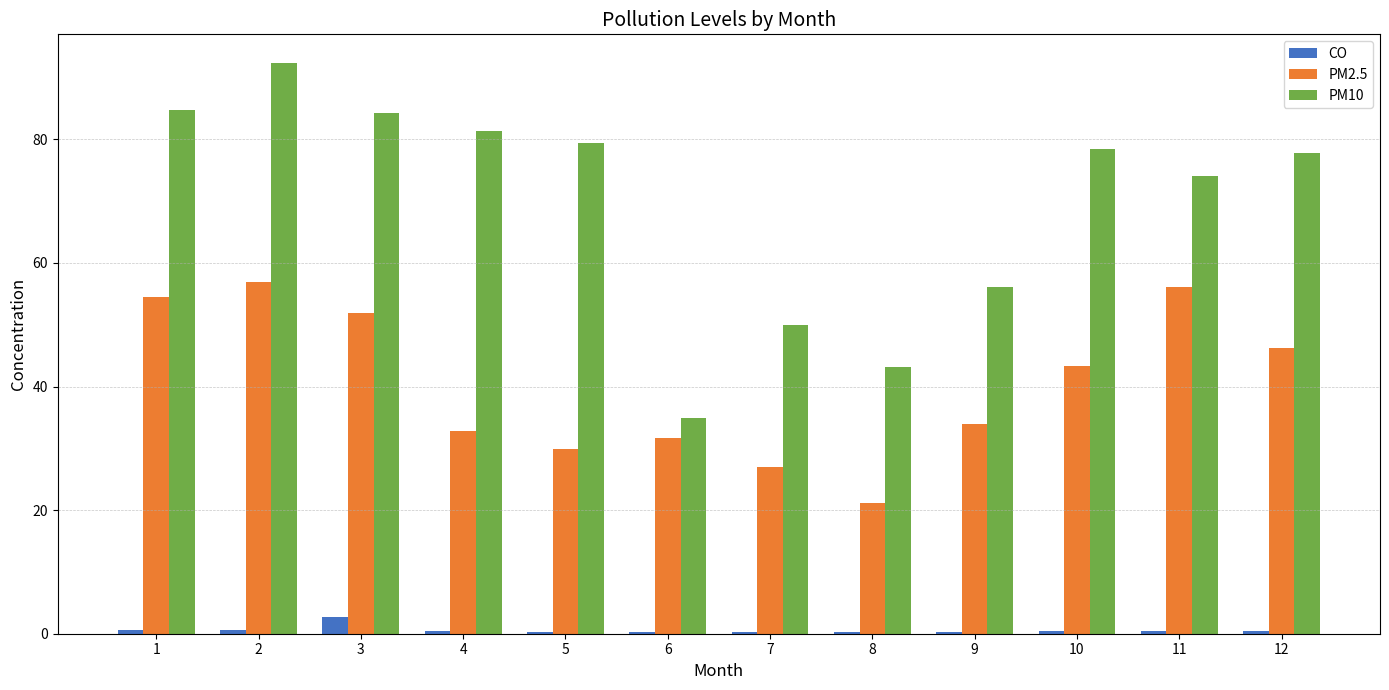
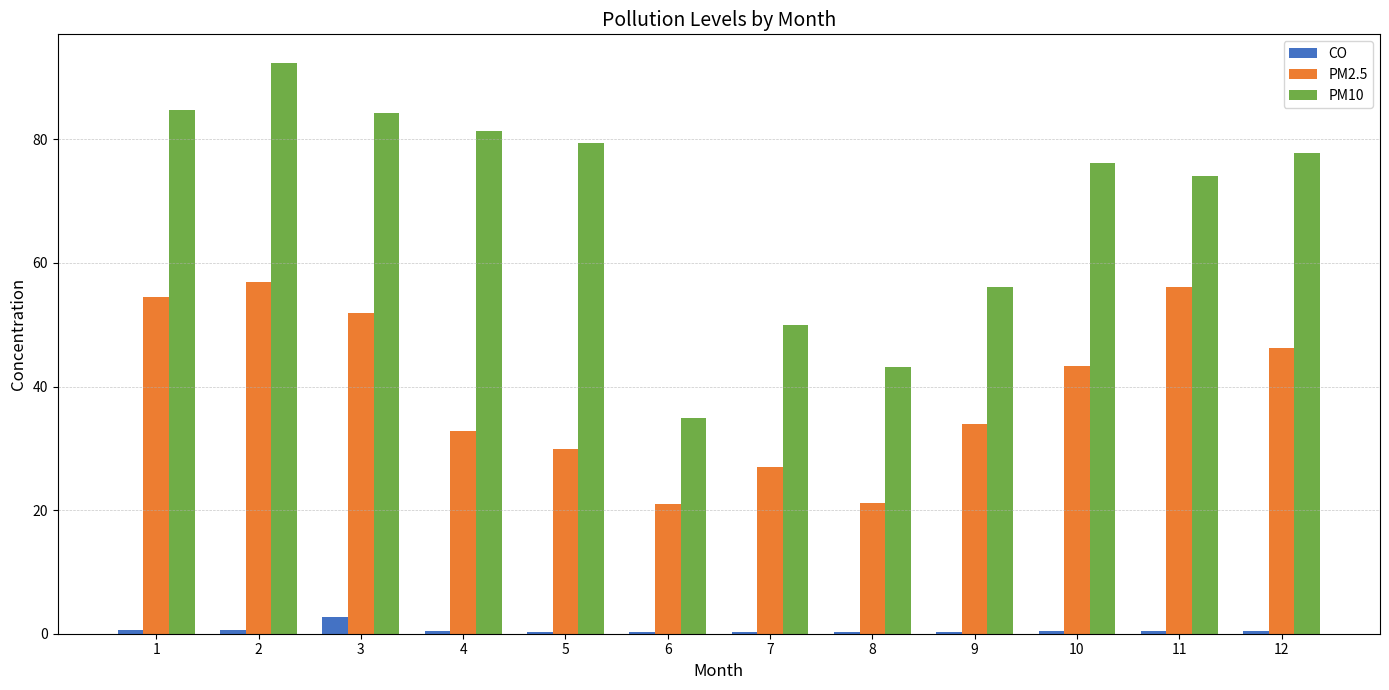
PM2.5, 6: 32 -> 21
PM10, 10: 78 -> 76
